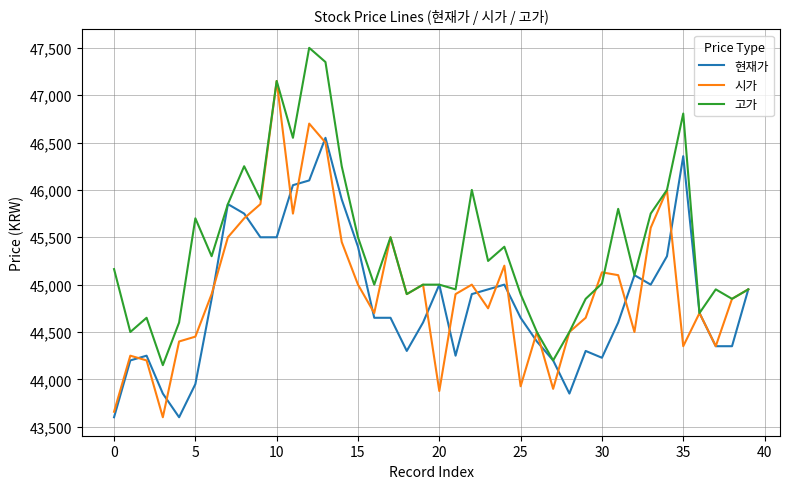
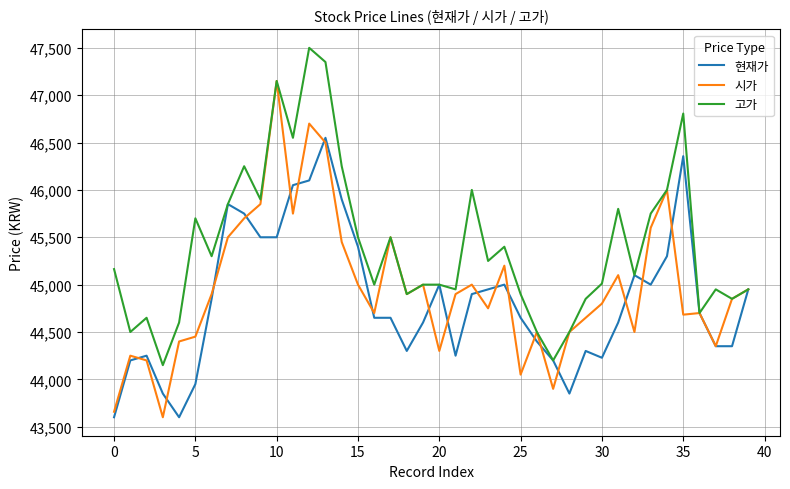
시가, 20: 43,900 -> 44,300
시가, 25: 43,900 -> 44,100
시가, 30: 45,100 -> 44,800
시가, 35: 44,400 -> 44,700
